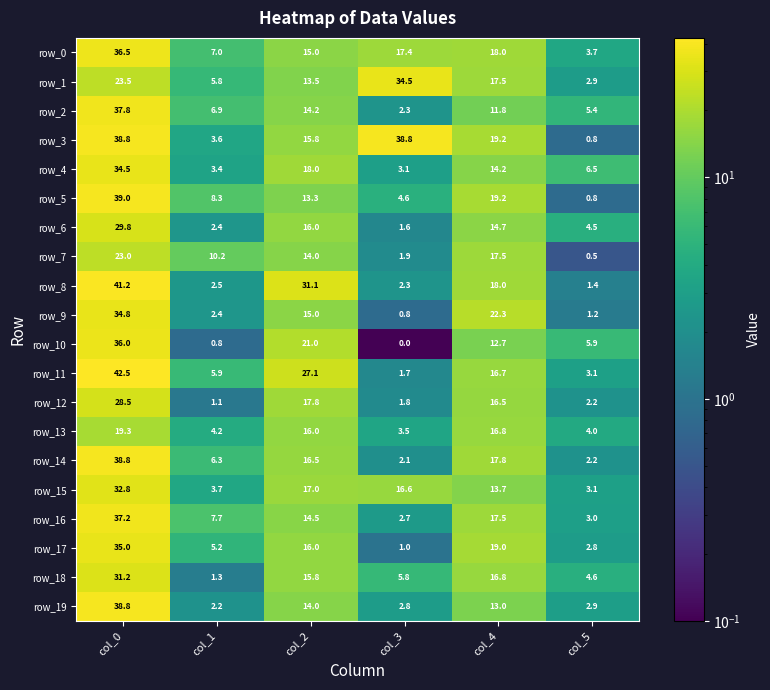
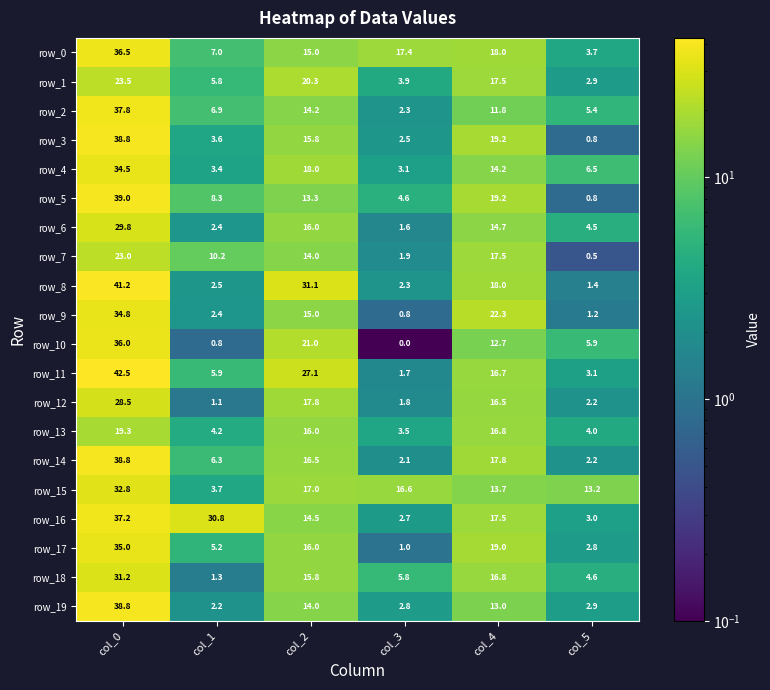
row_1, col_2: 13.5 -> 20.3
row_1, col_3: 34.5 -> 3.9
row_3, col_3: 38.8 -> 2.5
row_15, col_5: 3.1 -> 13.2
row_16, col_1: 7.7 -> 30.8
